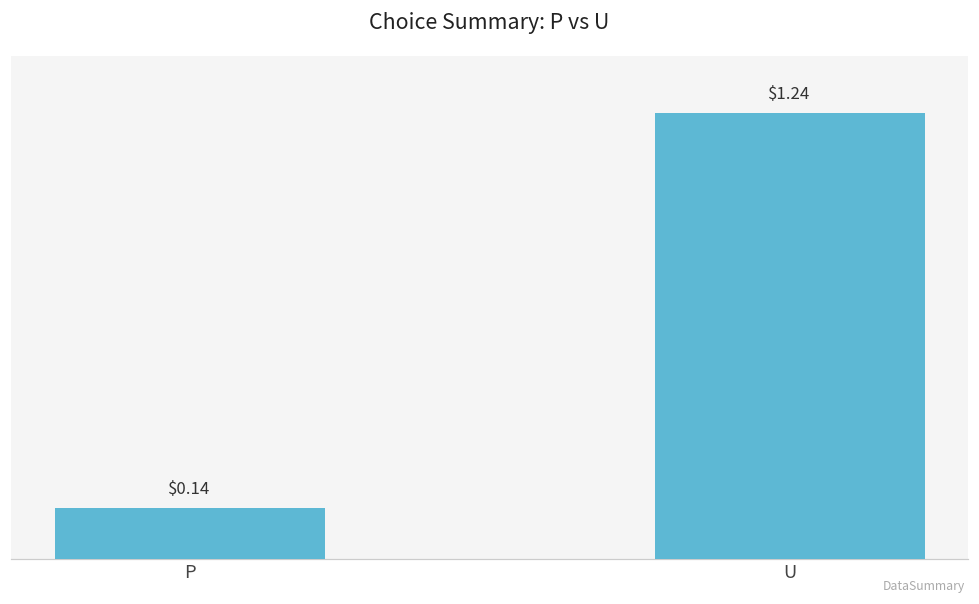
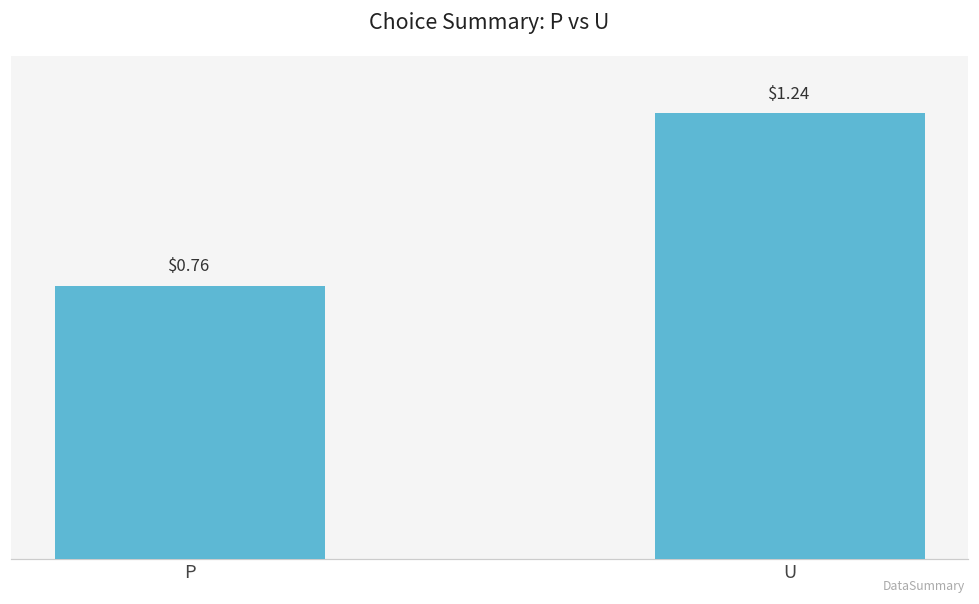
P: $0.14 -> $0.76
